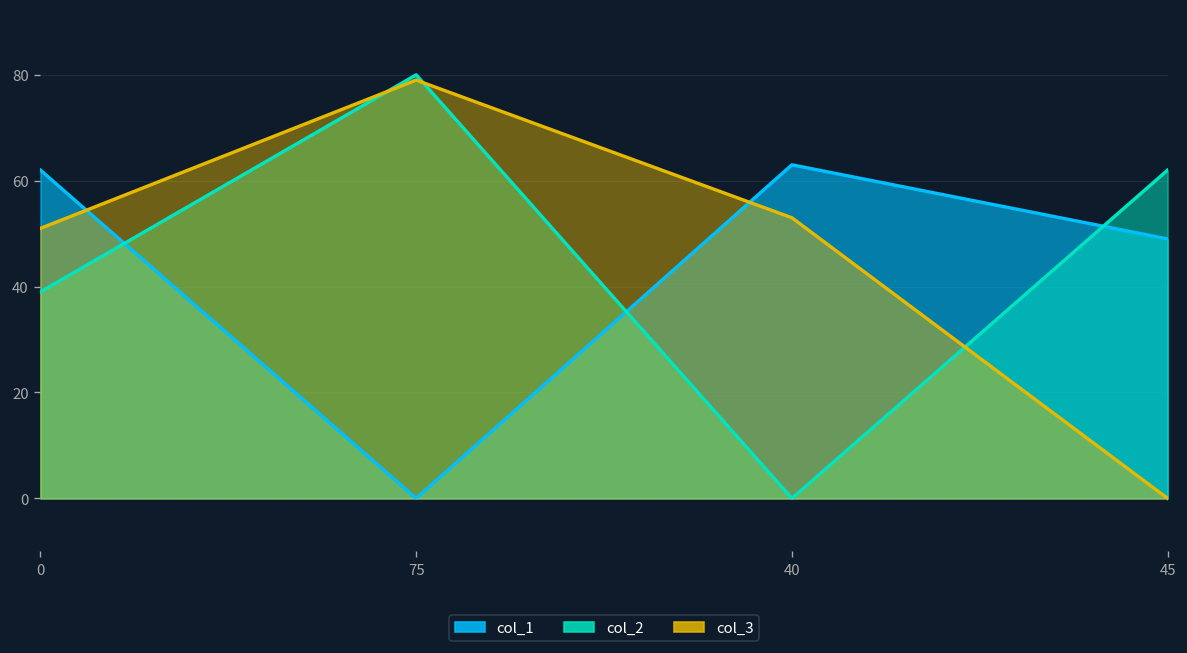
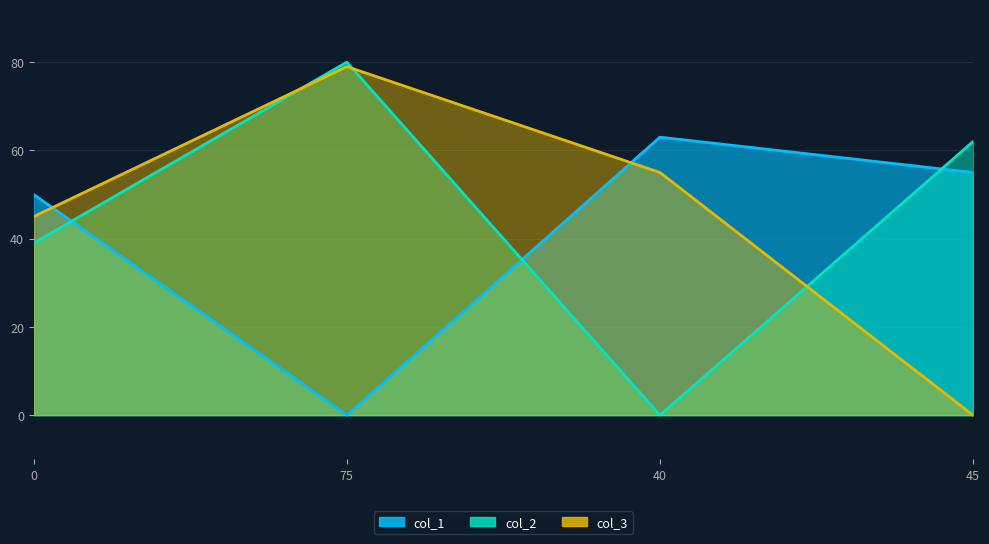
col_1, 0: 62 -> 50
col_3, 0: 51 -> 45
col_3, 40: 53 -> 55
col_1, 45: 49 -> 55
